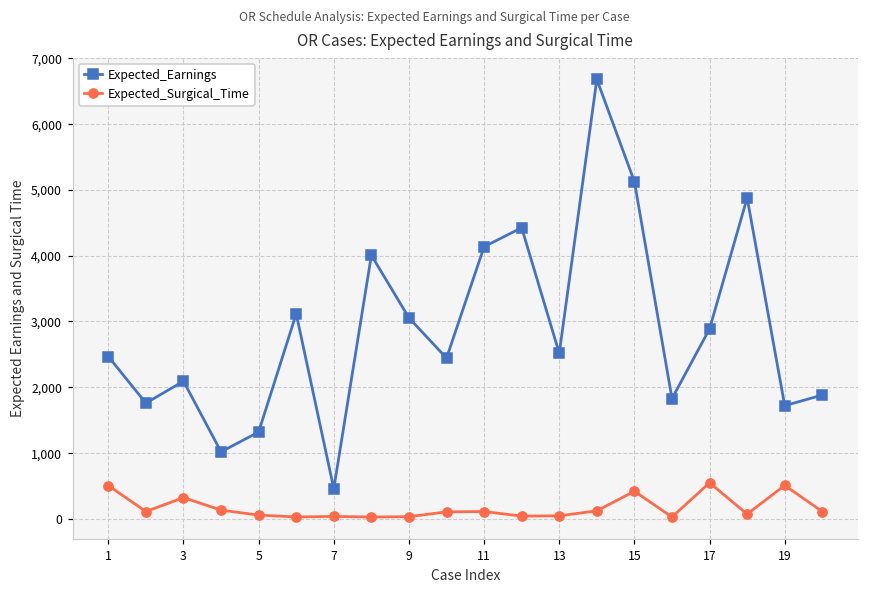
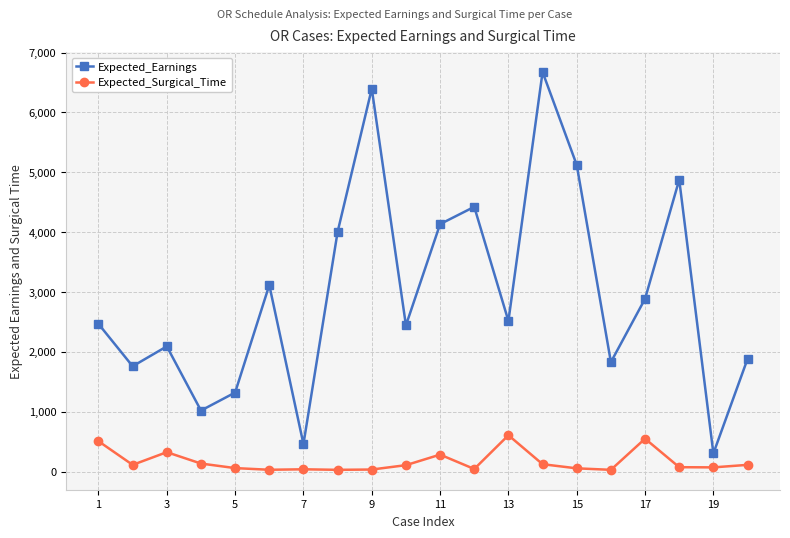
Expected_Earnings, 9: 3,100 -> 6,400
Expected_Surgical_Time, 11: 100 -> 300
Expected_Surgical_Time, 13: 0 -> 600
Expected_Surgical_Time, 15: 400 -> 100
Expected_Earnings, 19: 1,700 -> 300
Expected_Surgical_Time, 19: 500 -> 100
